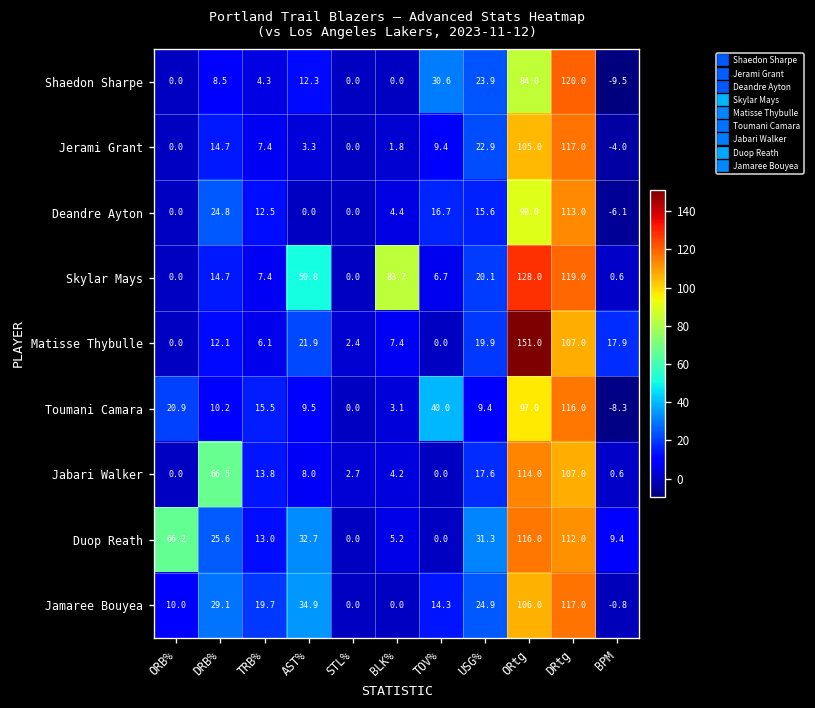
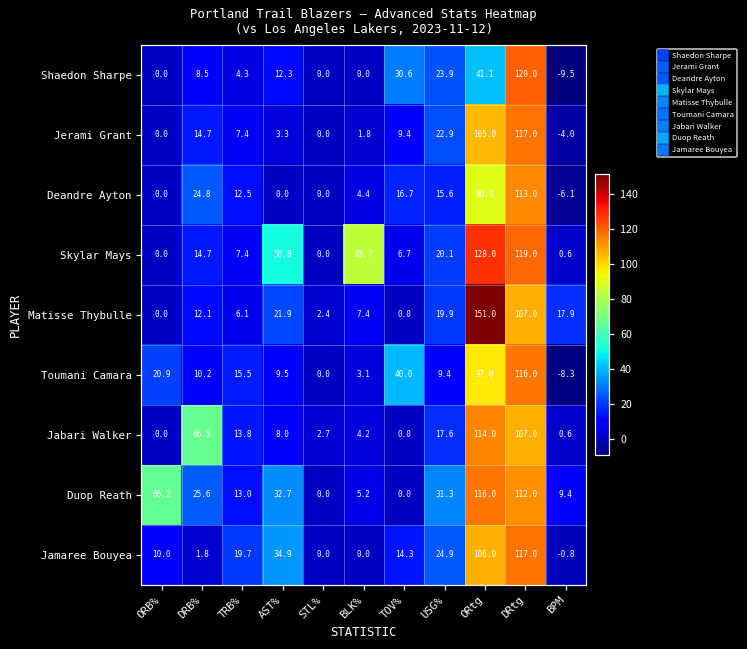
Shaedon Sharpe, ORtg: 84.0 -> 41.1
Jamaree Bouyea, DRB%: 29.1 -> 1.8
